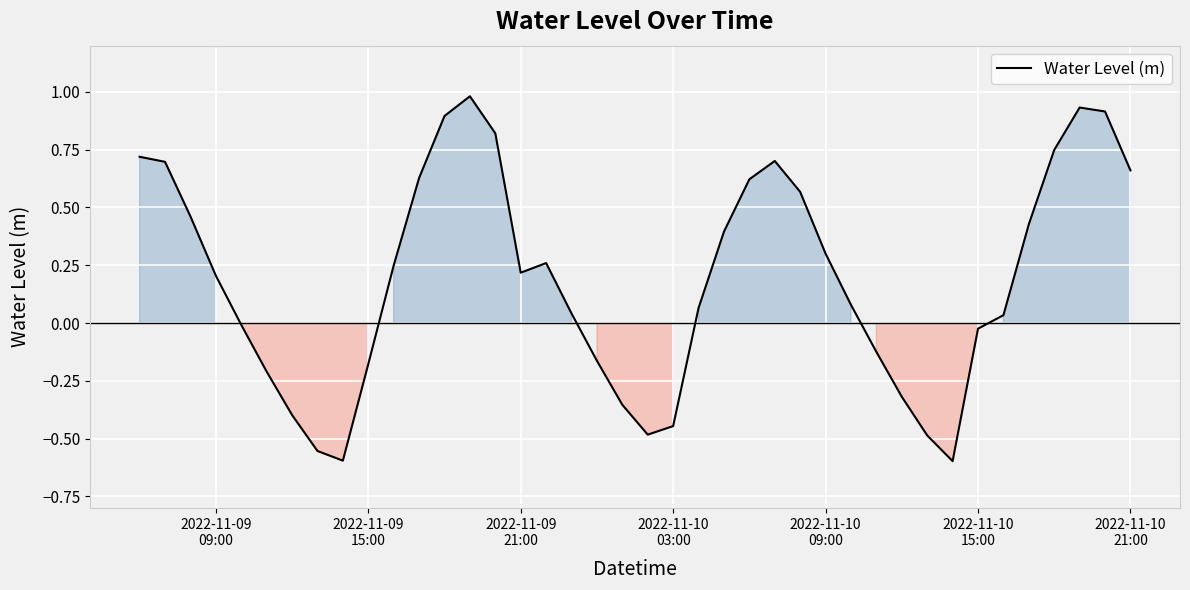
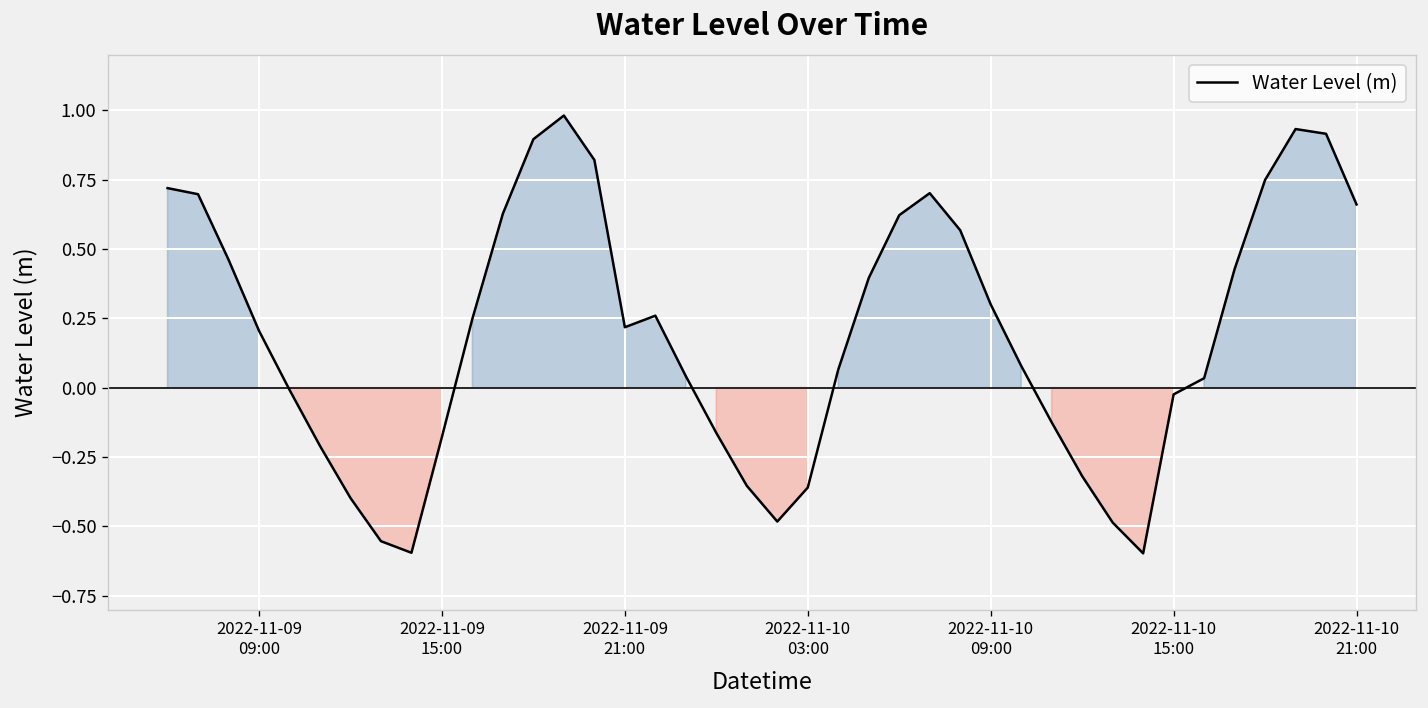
2022-11-10 03:00: -0.45 -> -0.36
